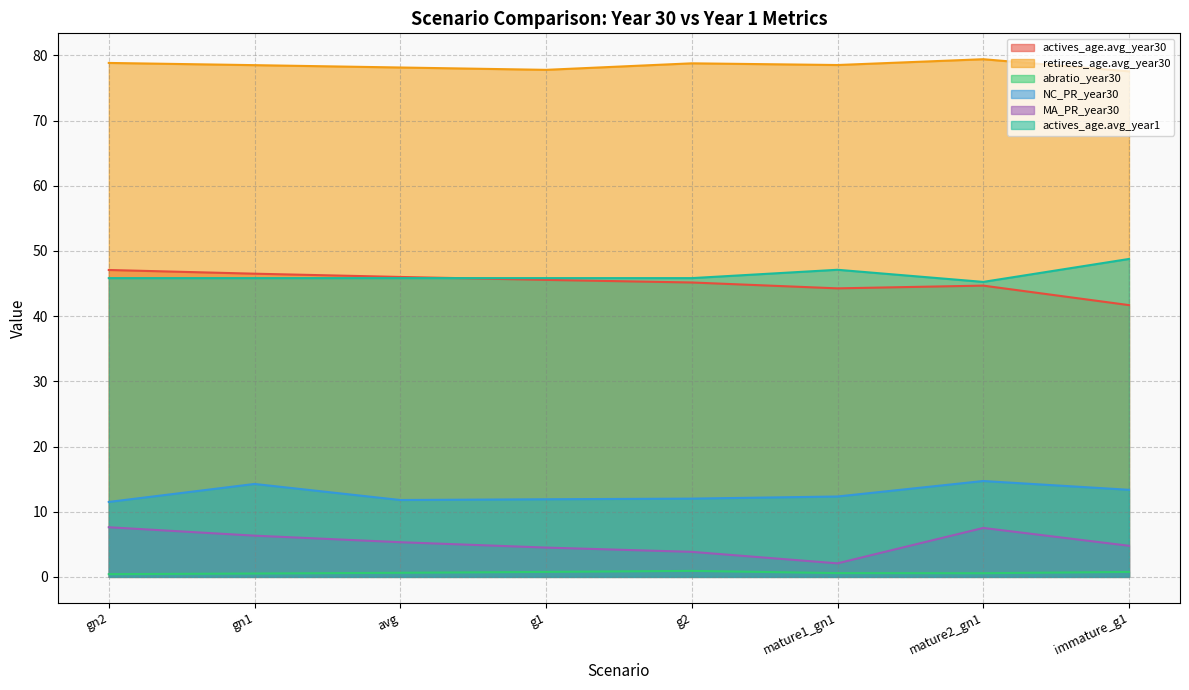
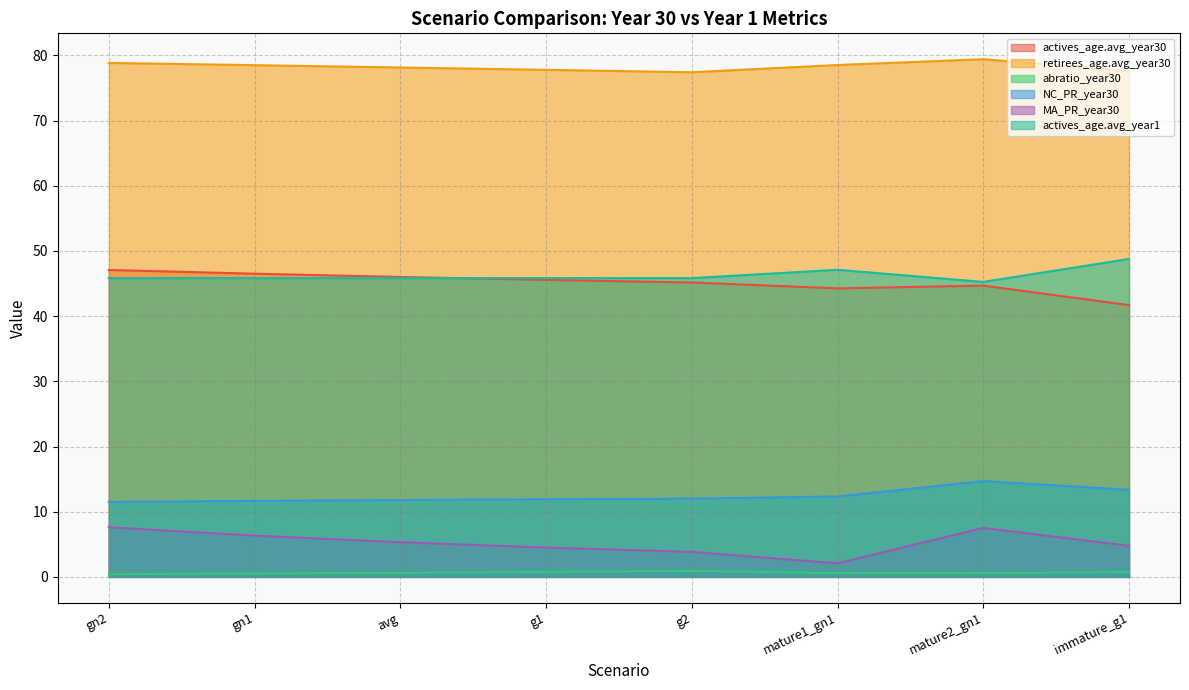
NC_PR_year30, gn1: 14 -> 12
retirees_age.avg_year30, g2: 79 -> 77
